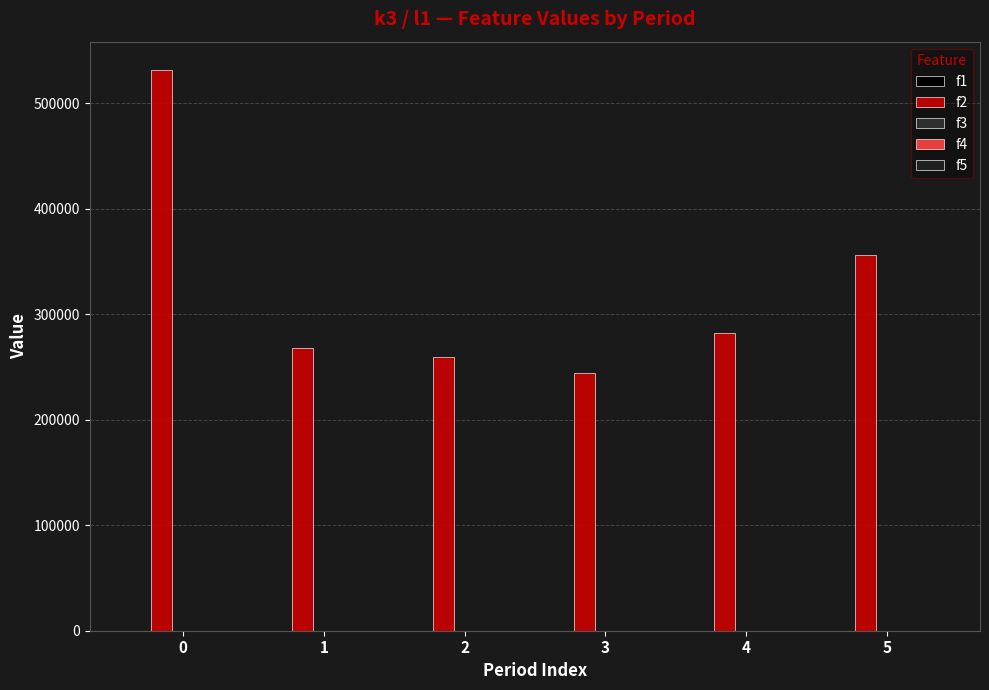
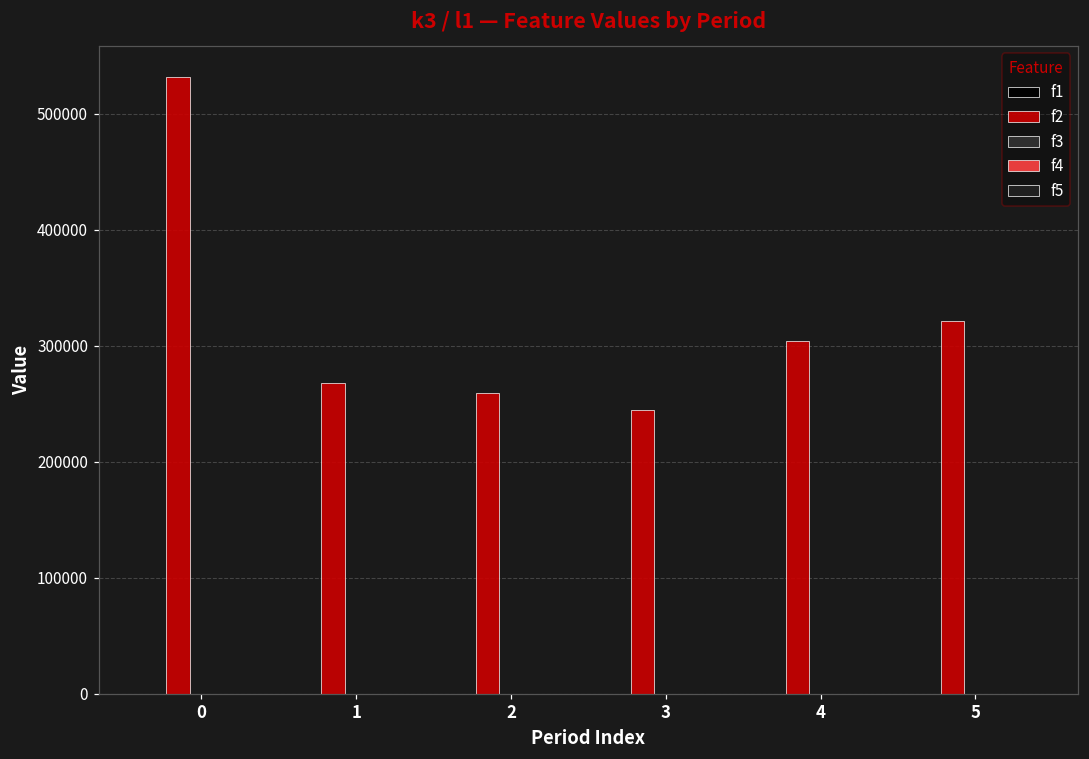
f2, 4: 282000 -> 305000
f2, 5: 356000 -> 321000
